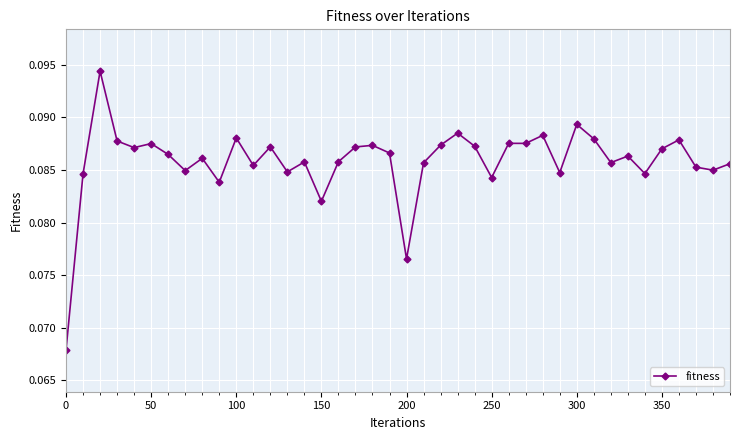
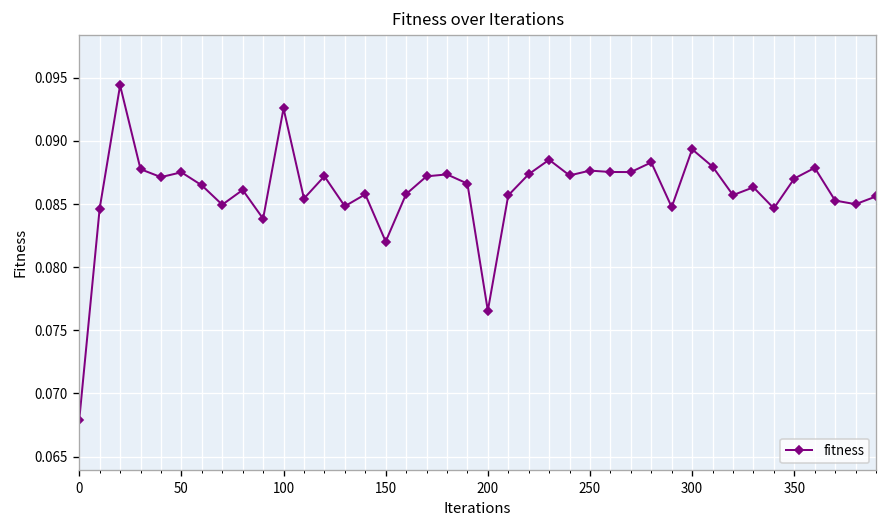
100: 0.0881 -> 0.0926
250: 0.0843 -> 0.0877
